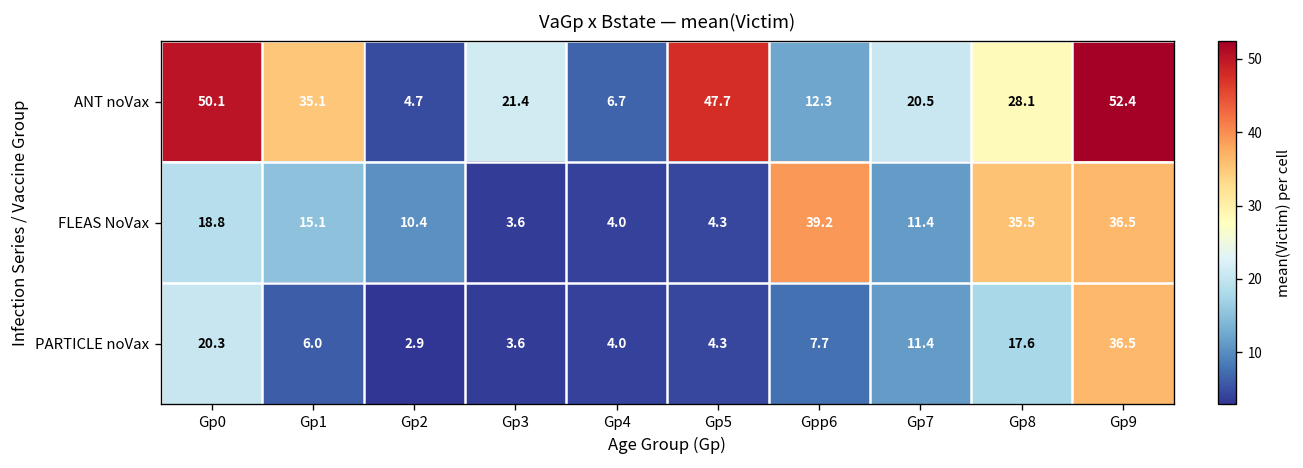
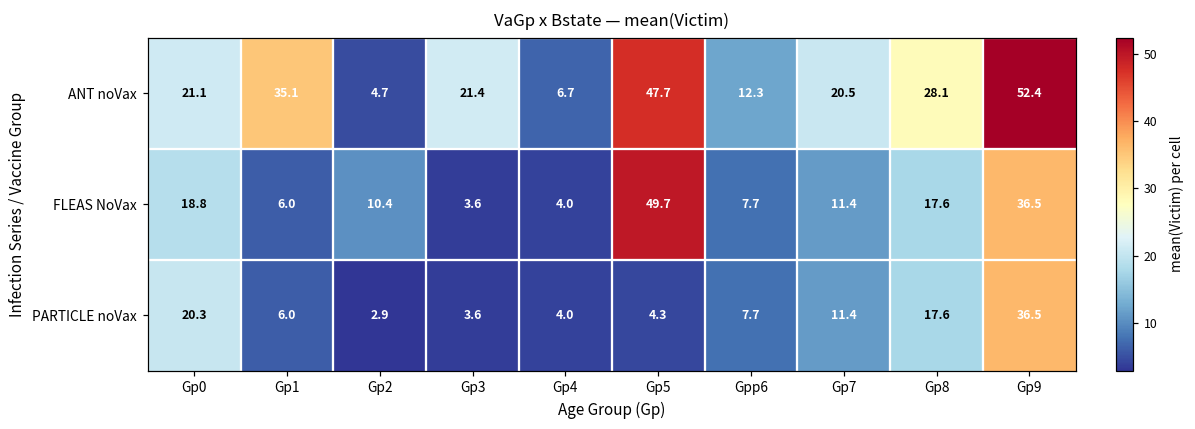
ANT noVax, Gp0: 50.1 -> 21.1
FLEAS NoVax, Gp1: 15.1 -> 6.0
FLEAS NoVax, Gp5: 4.3 -> 49.7
FLEAS NoVax, Gpp6: 39.2 -> 7.7
FLEAS NoVax, Gp8: 35.5 -> 17.6
